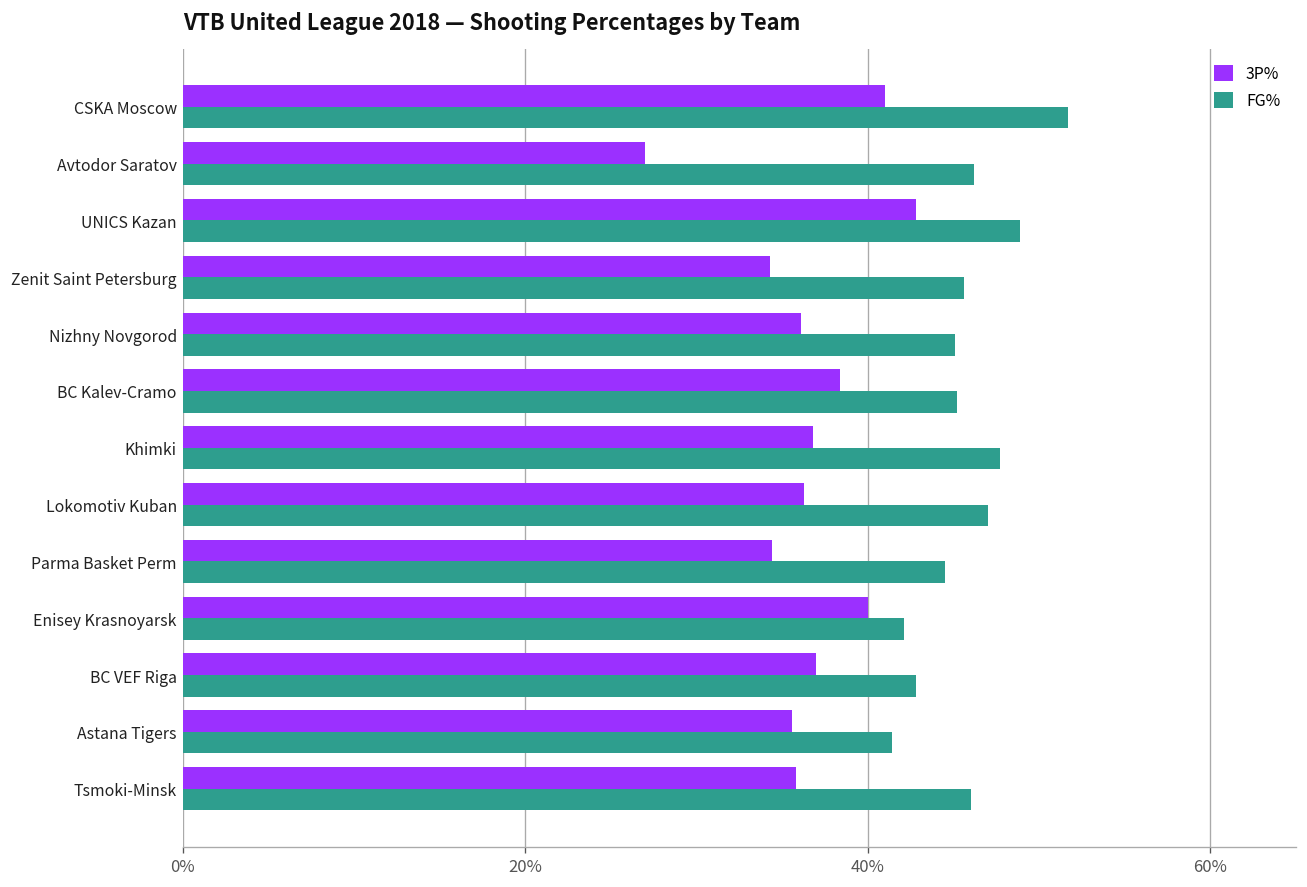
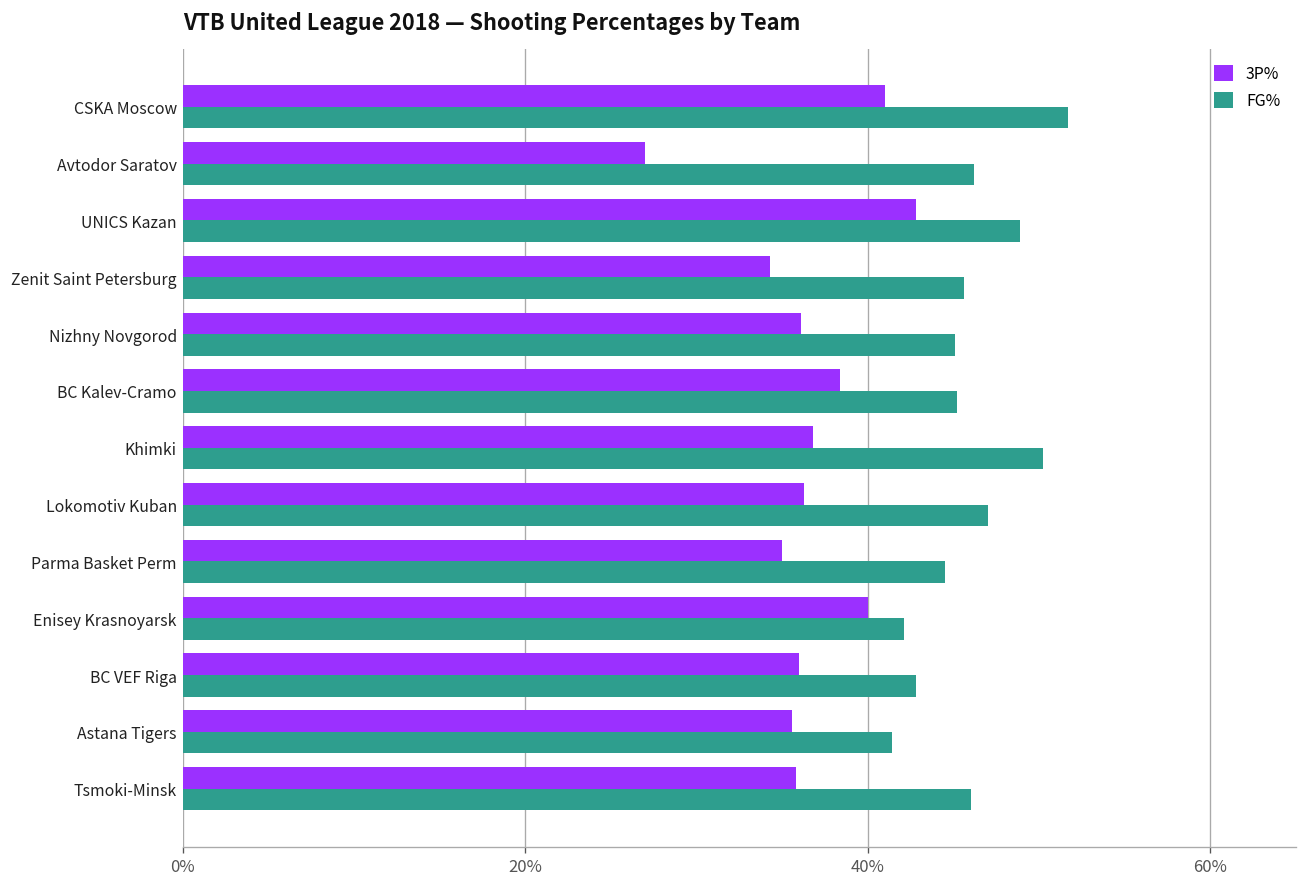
FG%, Khimki: 47.7% -> 50.2%
3P%, Parma Basket Perm: 34.4% -> 35.0%
3P%, BC VEF Riga: 37.0% -> 36.0%
